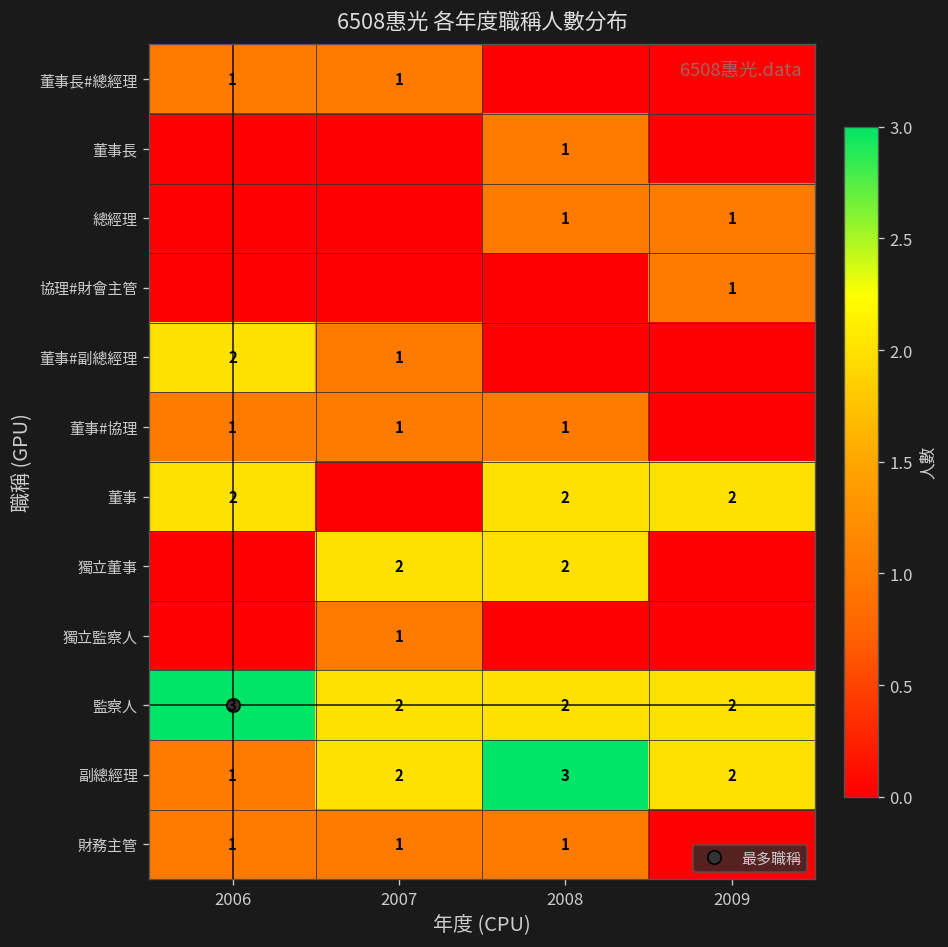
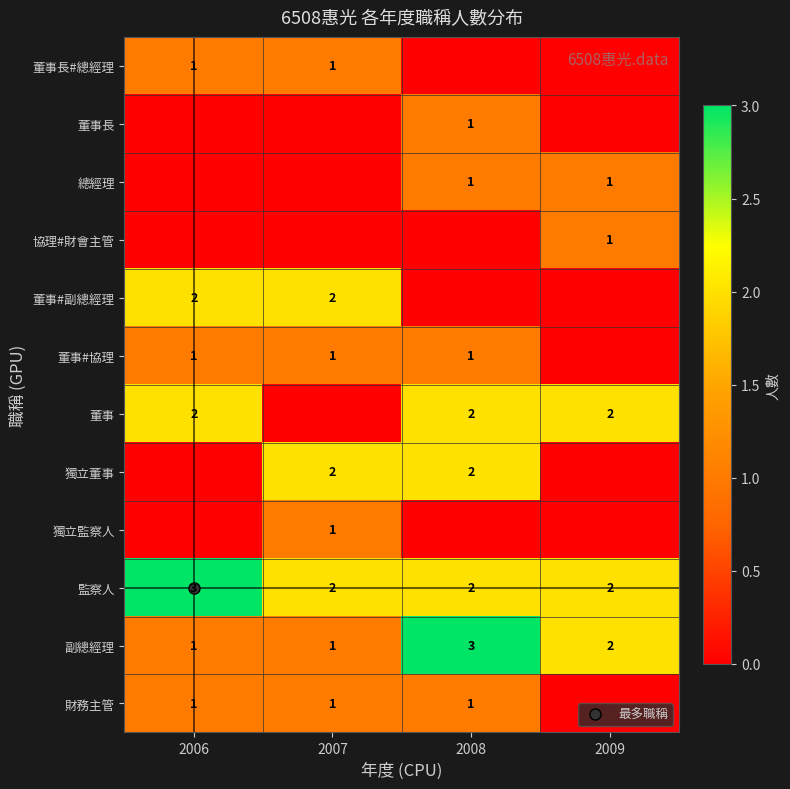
董事#副總經理, 2007: 1 -> 2
副總經理, 2007: 2 -> 1
